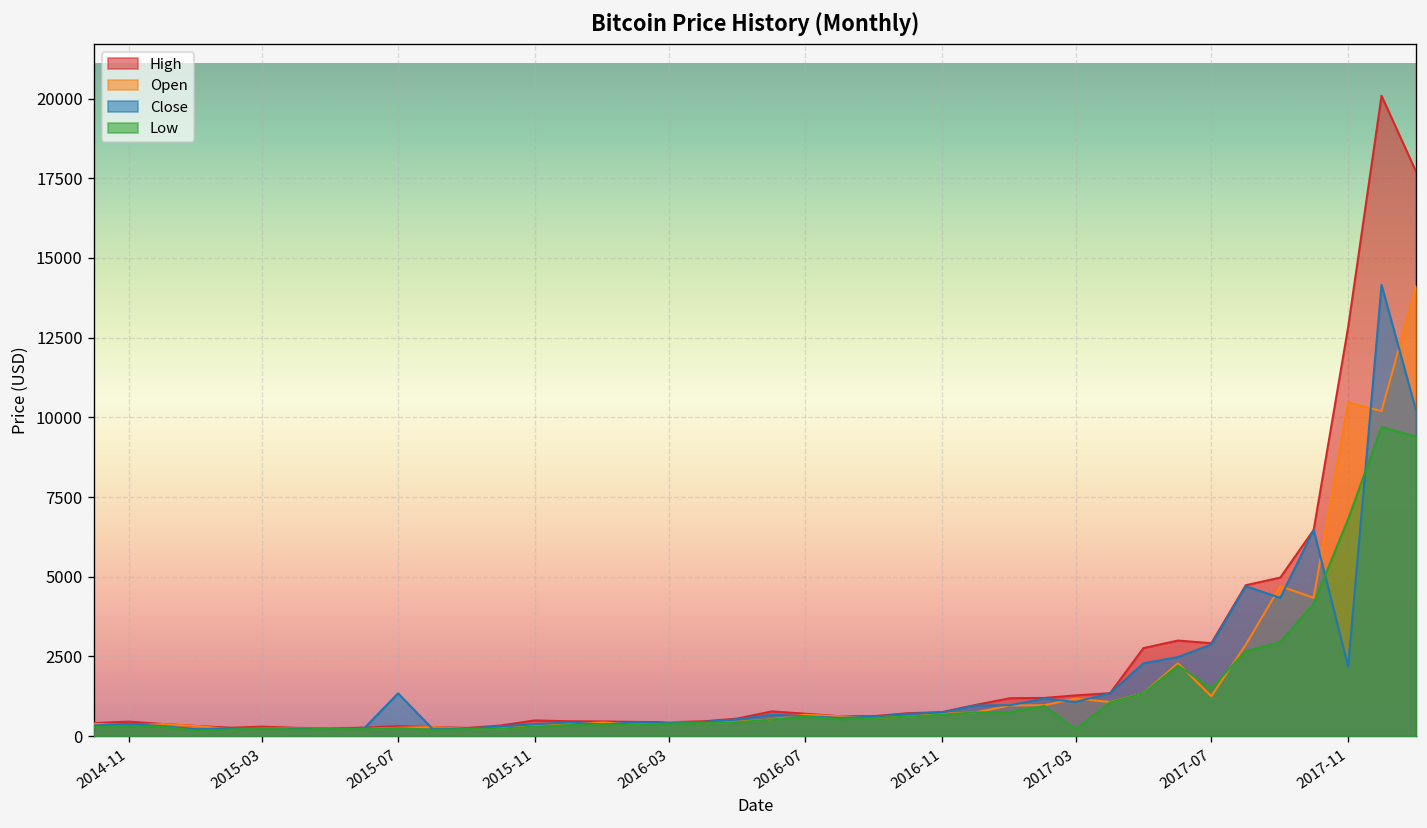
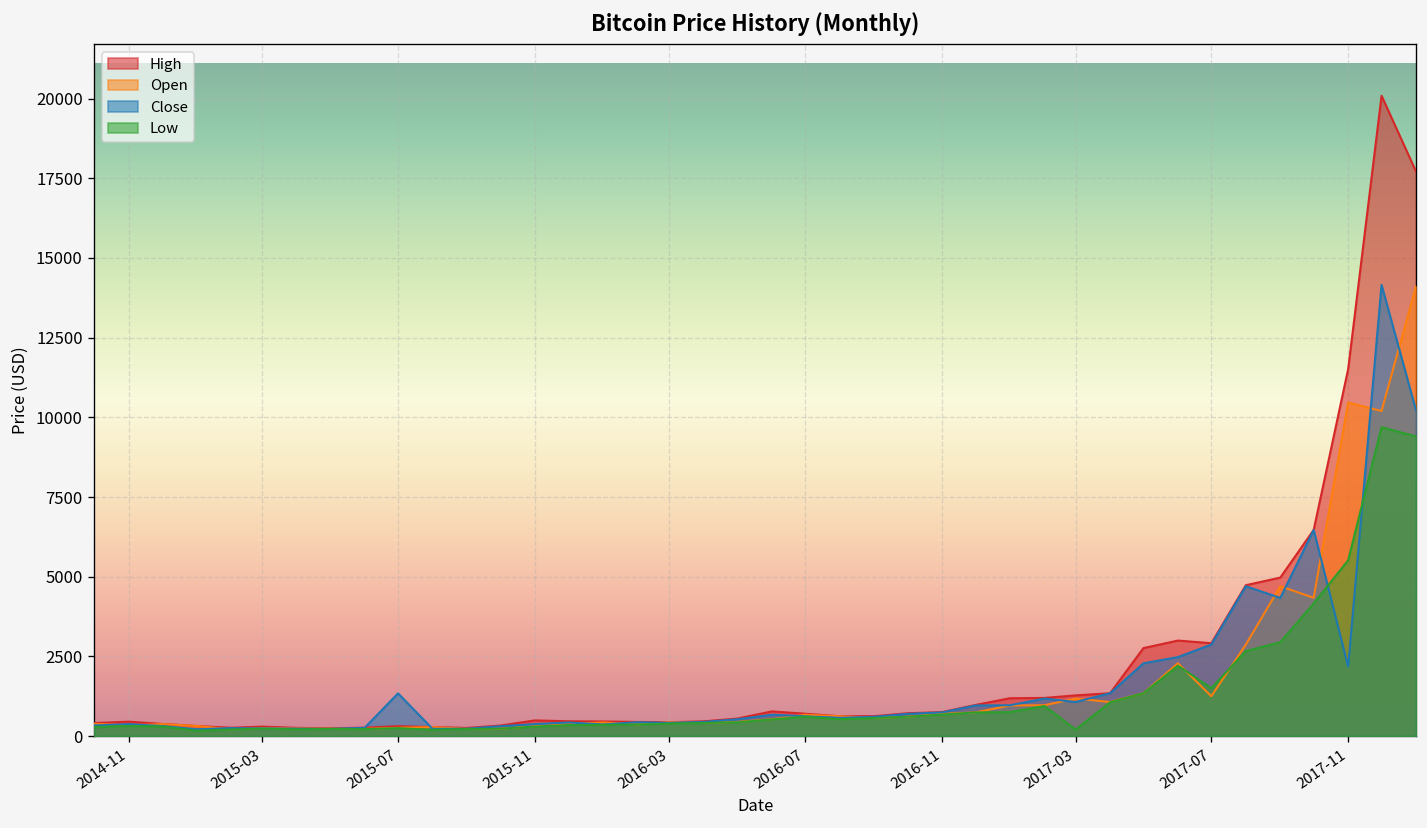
High, 2017-11: 12800 -> 11500
Low, 2017-11: 6800 -> 5500
